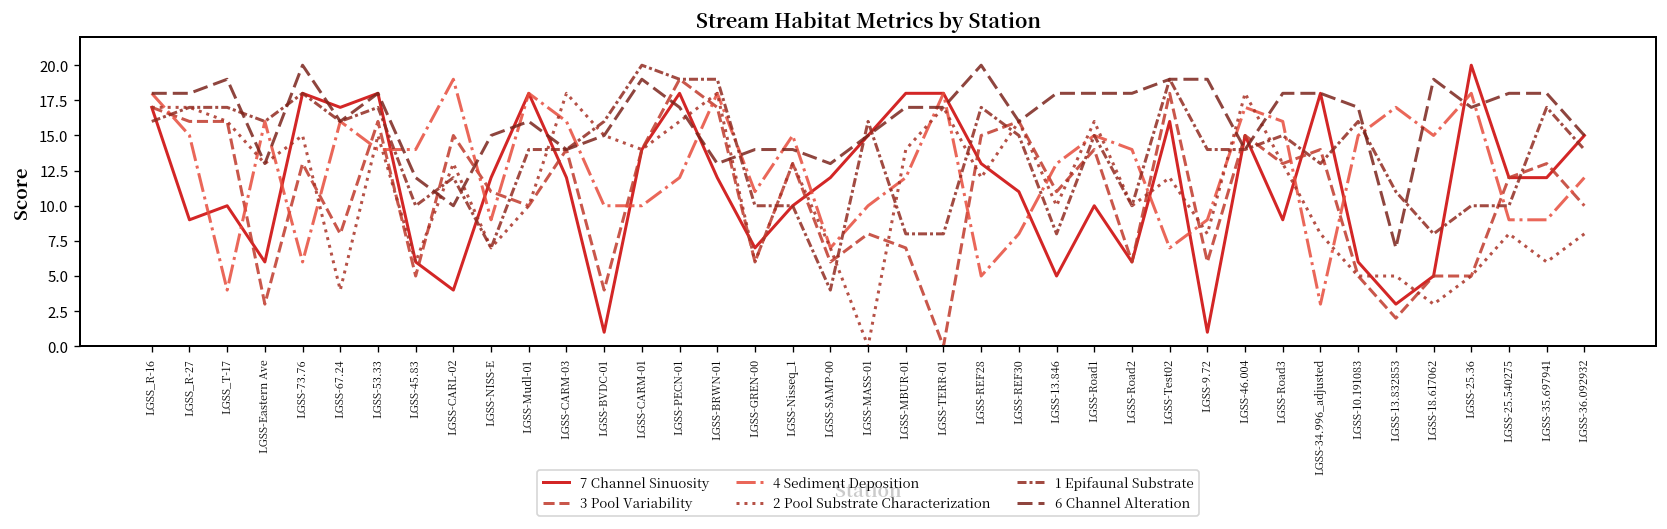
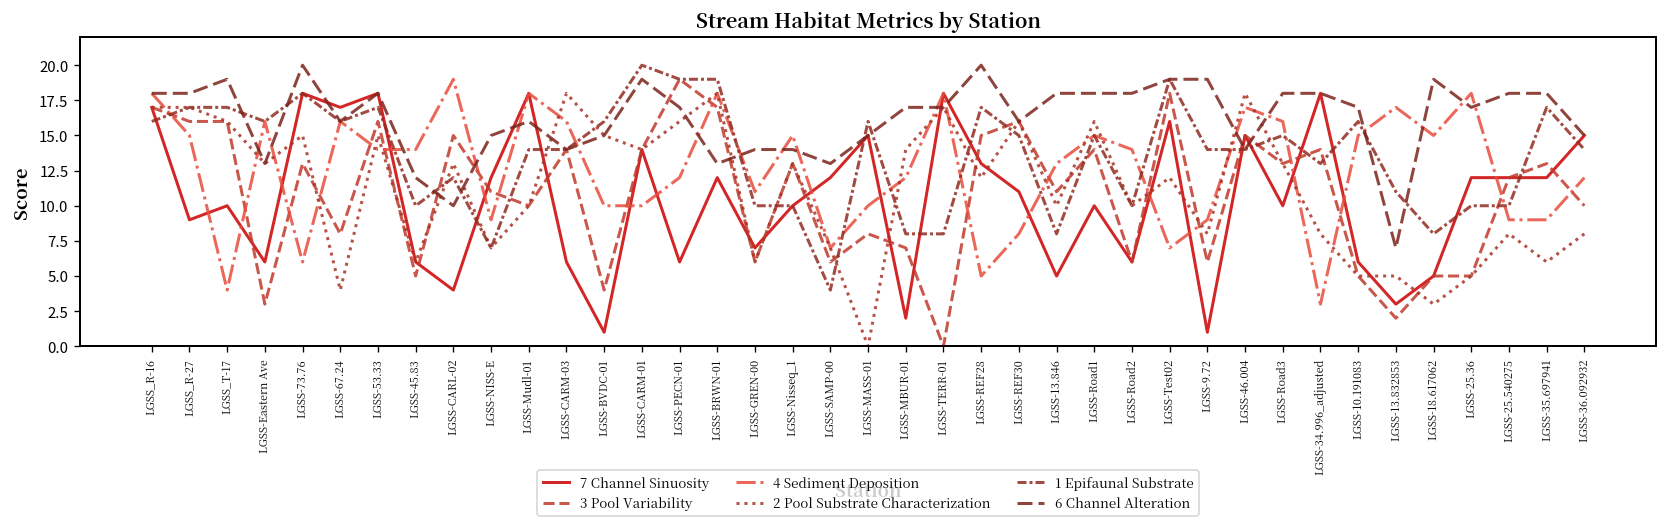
7 Channel Sinuosity, LGSS-CARM-03: 12 -> 6
7 Channel Sinuosity, LGSS-PECN-01: 18 -> 6
7 Channel Sinuosity, LGSS-MBUR-01: 18 -> 2
7 Channel Sinuosity, LGSS-Road3: 9 -> 10
7 Channel Sinuosity, LGSS-25.36: 20 -> 12
